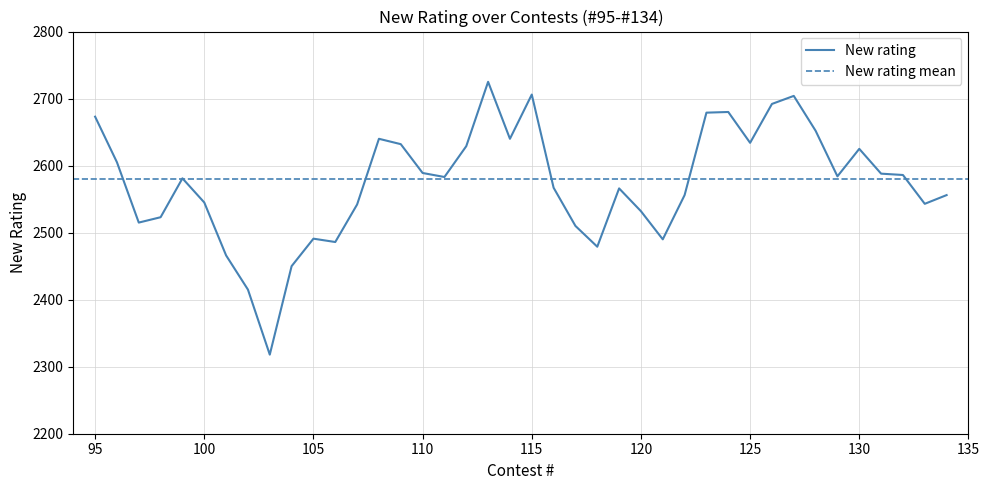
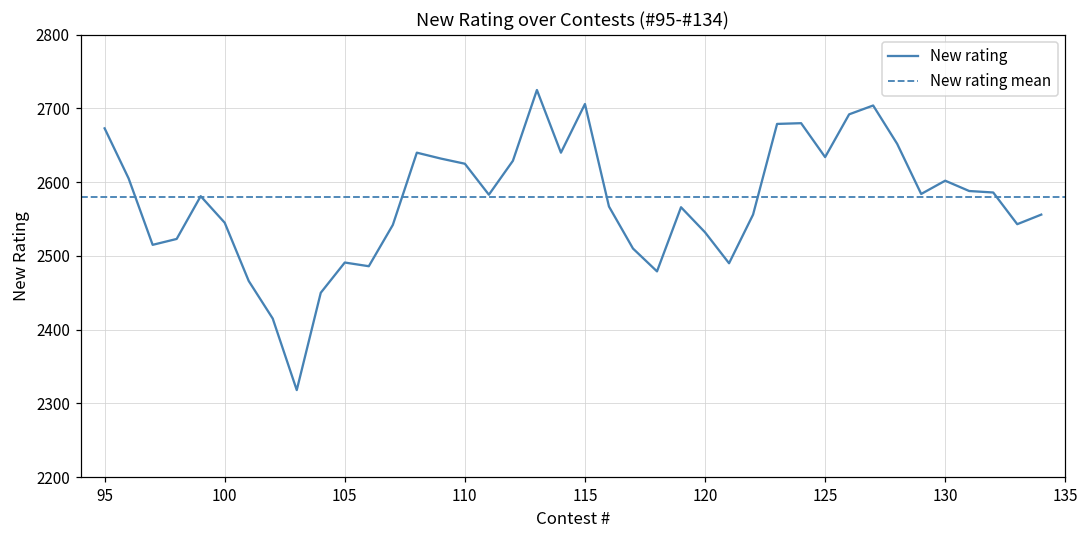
110: 2590 -> 2630
130: 2630 -> 2600
